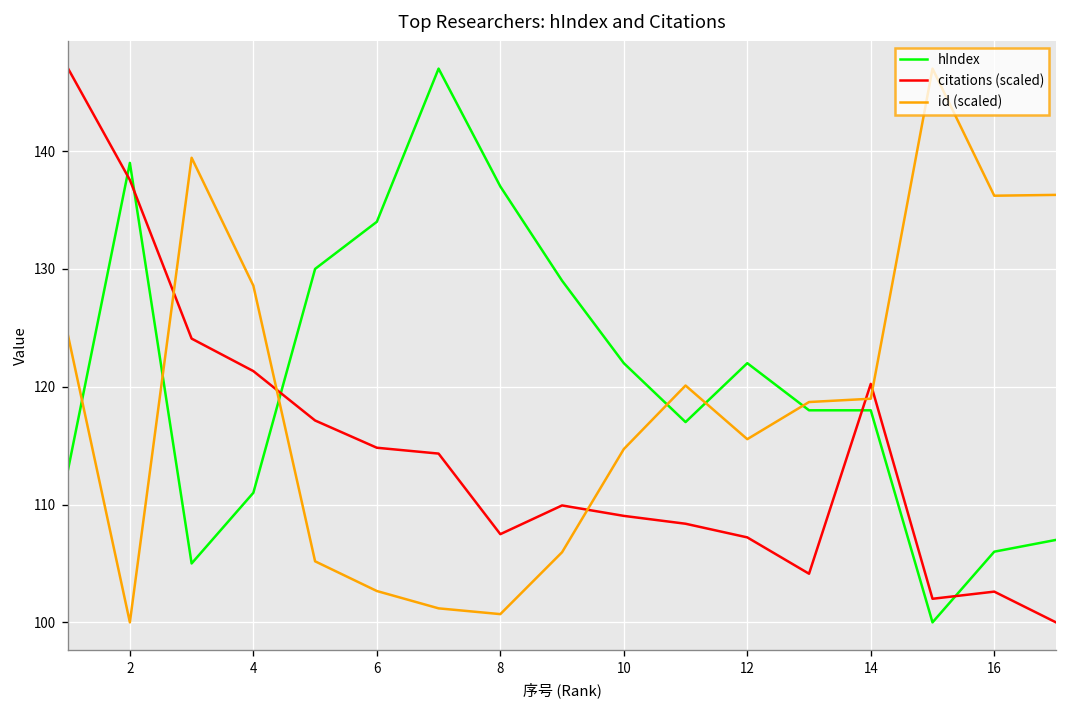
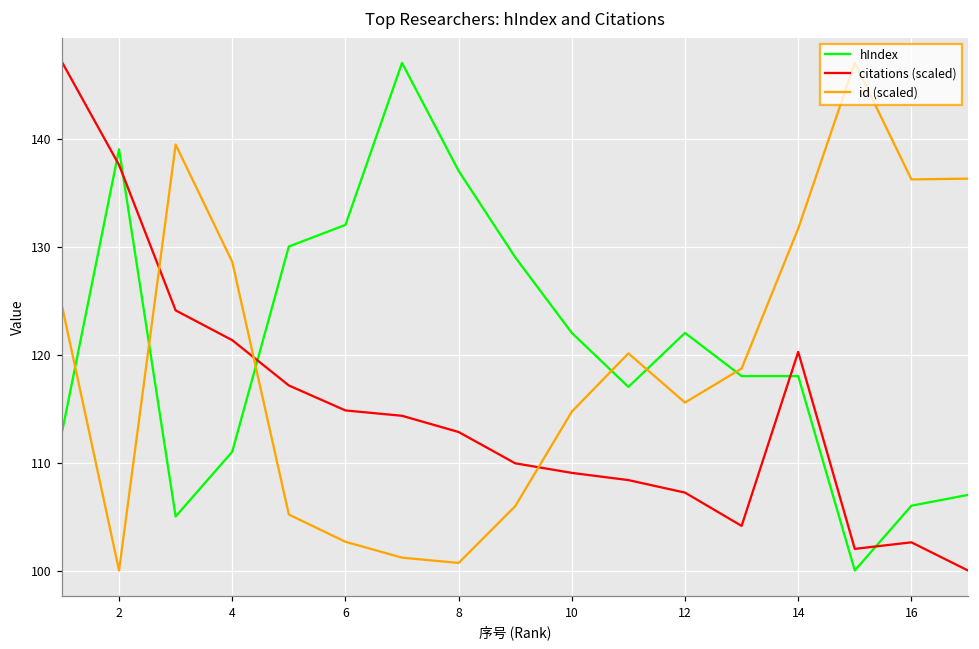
hIndex, 6: 134 -> 132
citations (scaled), 8: 107 -> 113
id (scaled), 14: 119 -> 132
